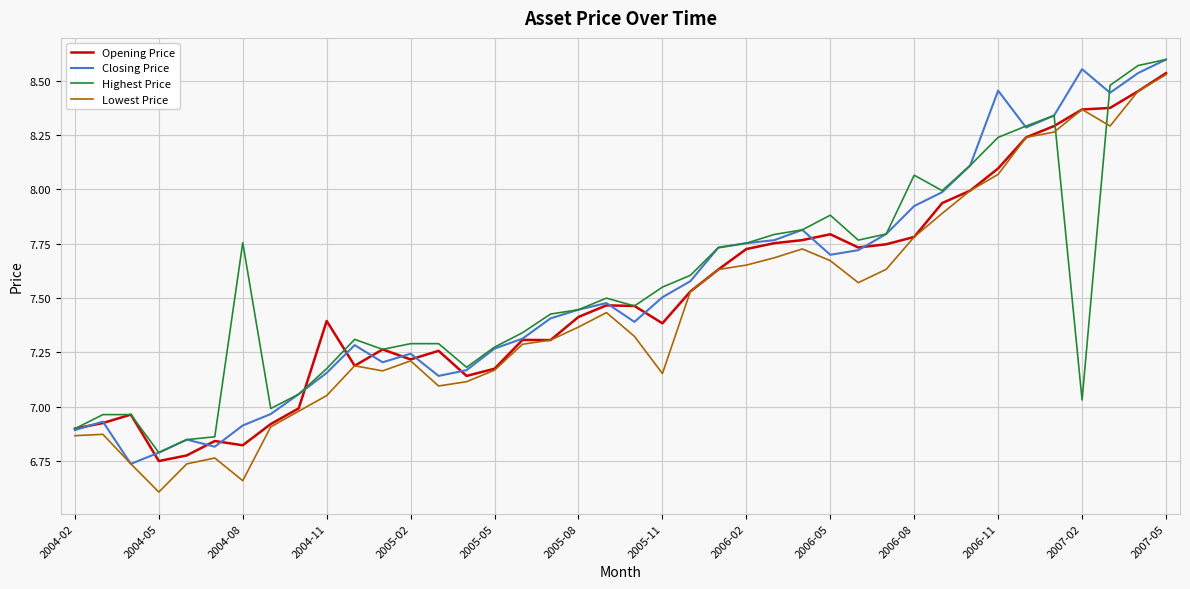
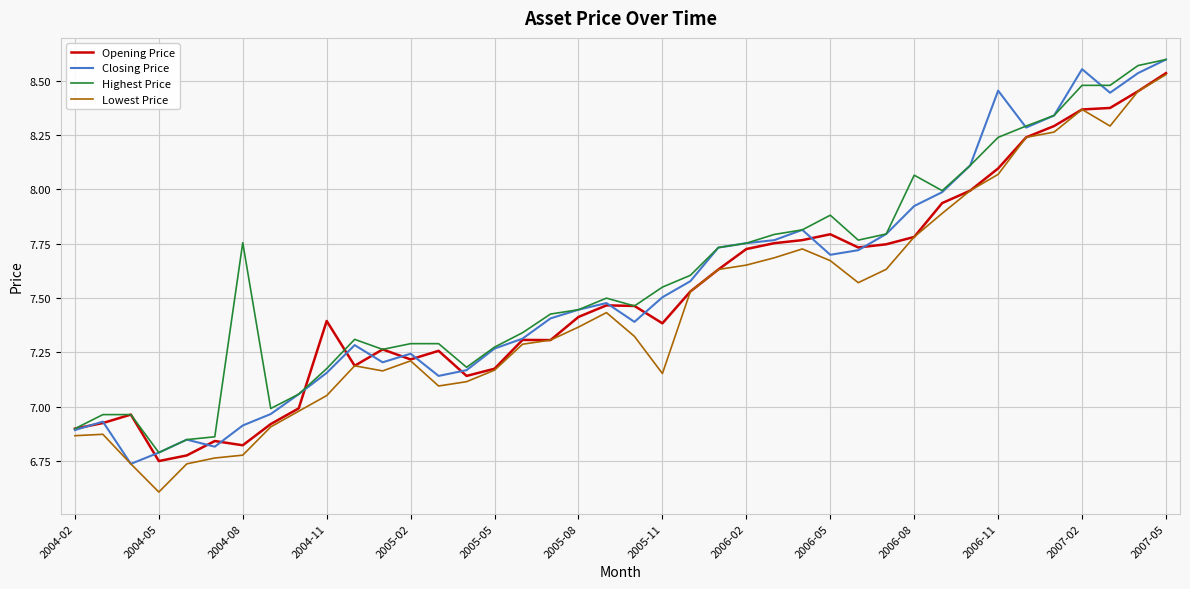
Lowest Price, 2004-08: 6.66 -> 6.78
Highest Price, 2007-02: 7.03 -> 8.48
